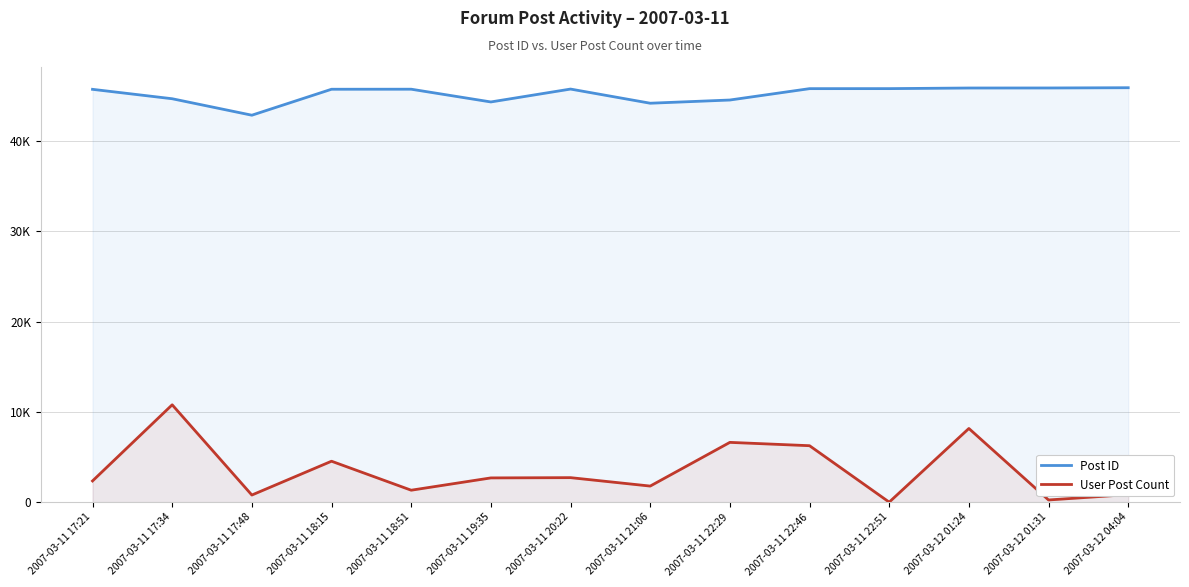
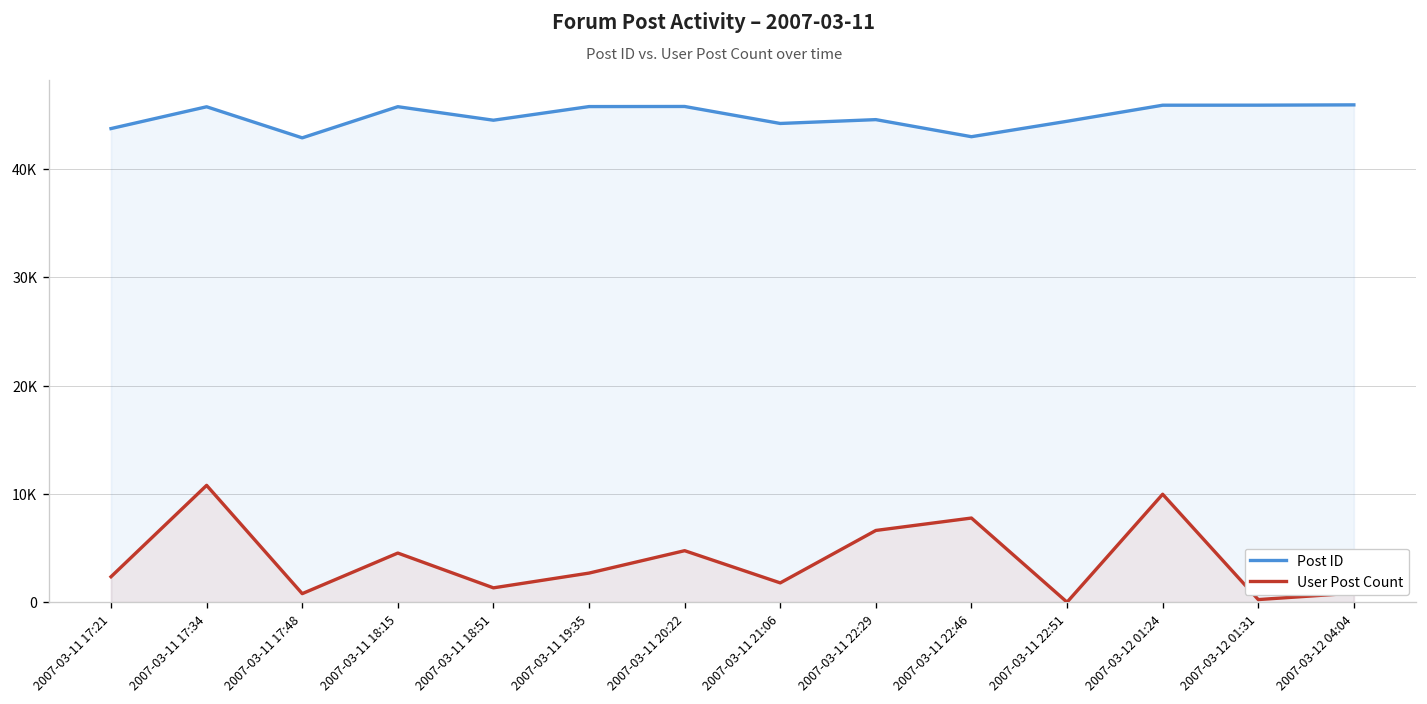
Post ID, 2007-03-11 17:21: 46000 -> 44000
Post ID, 2007-03-11 17:34: 45000 -> 46000
Post ID, 2007-03-11 18:51: 46000 -> 45000
Post ID, 2007-03-11 19:35: 44000 -> 46000
User Post Count, 2007-03-11 20:22: 3000 -> 5000
Post ID, 2007-03-11 22:46: 46000 -> 43000
User Post Count, 2007-03-11 22:46: 6000 -> 8000
Post ID, 2007-03-11 22:51: 46000 -> 44000
User Post Count, 2007-03-12 01:24: 8000 -> 10000
